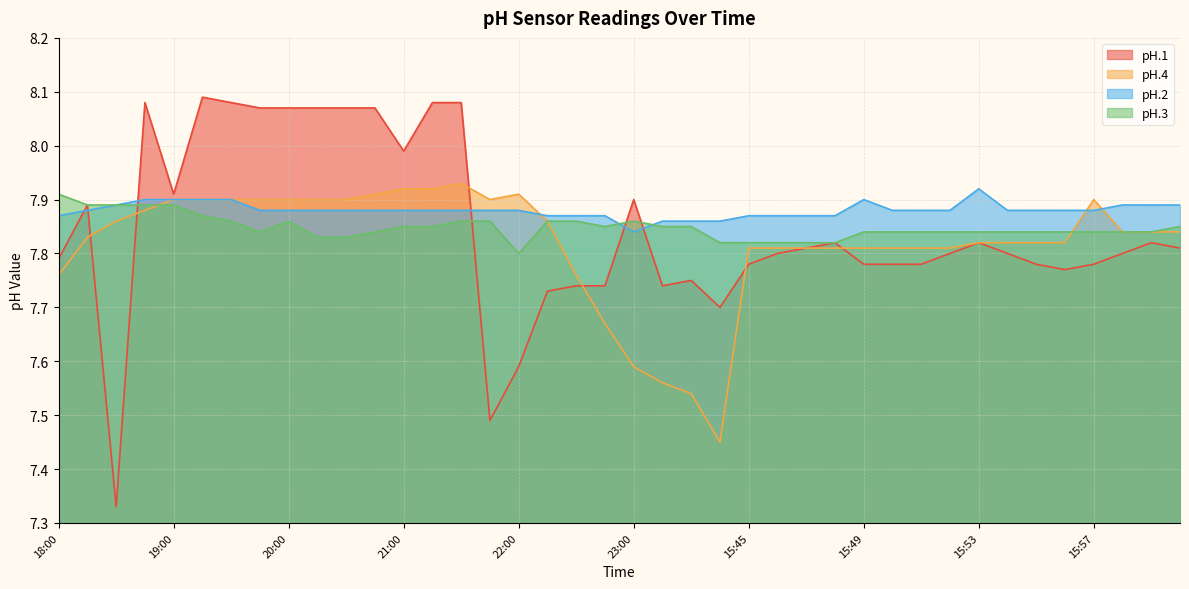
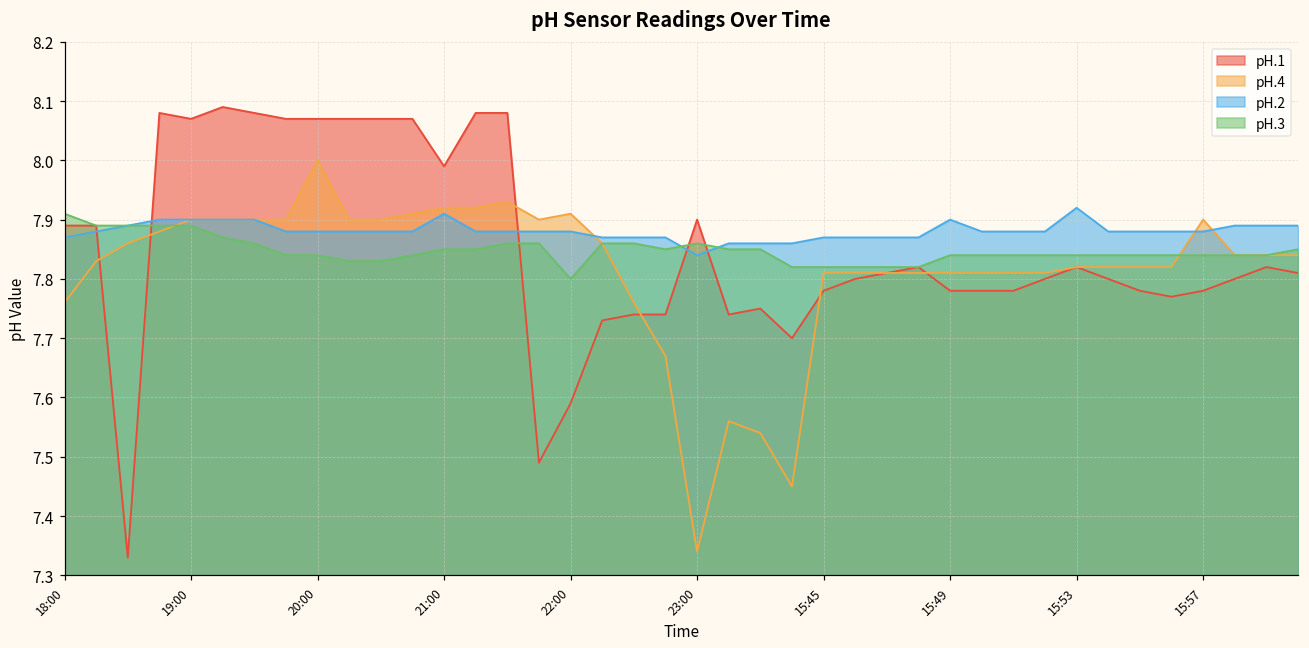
pH.1, 18:00: 7.79 -> 7.89
pH.1, 19:00: 7.91 -> 8.07
pH.4, 20:00: 7.9 -> 8.0
pH.3, 20:00: 7.86 -> 7.84
pH.2, 21:00: 7.88 -> 7.91
pH.4, 23:00: 7.59 -> 7.34
